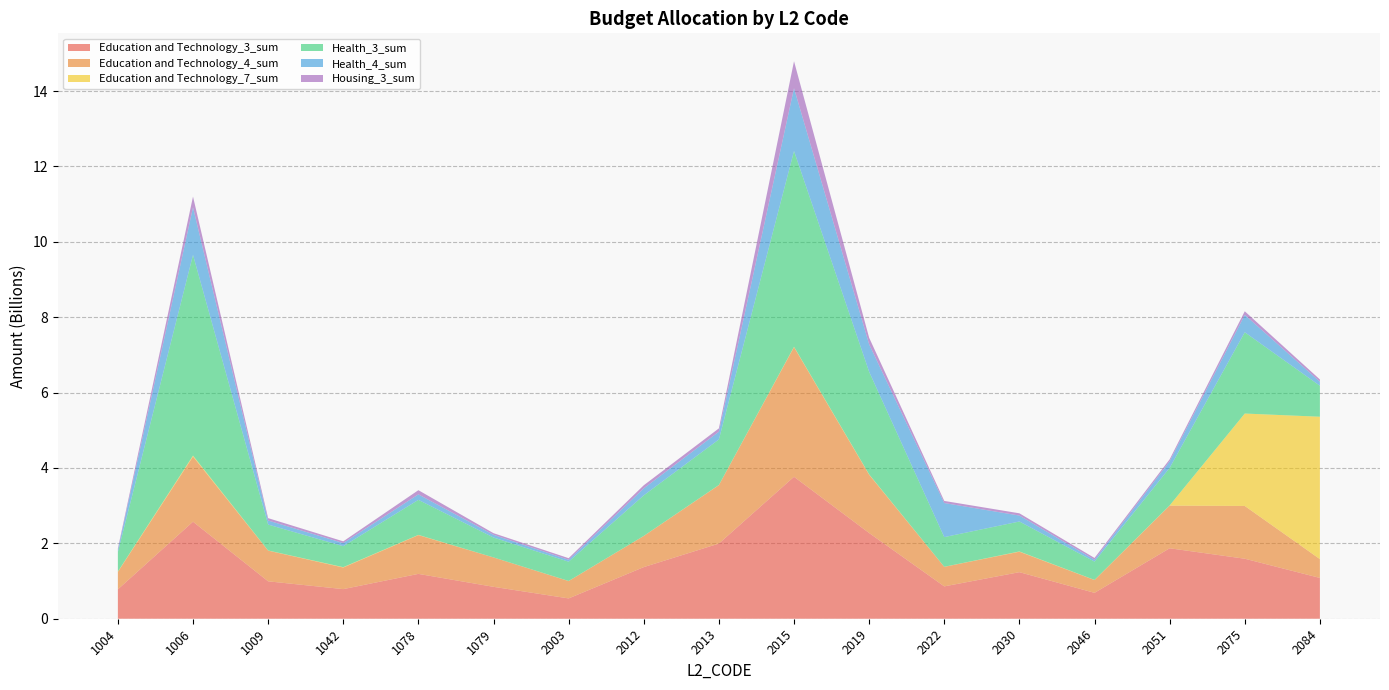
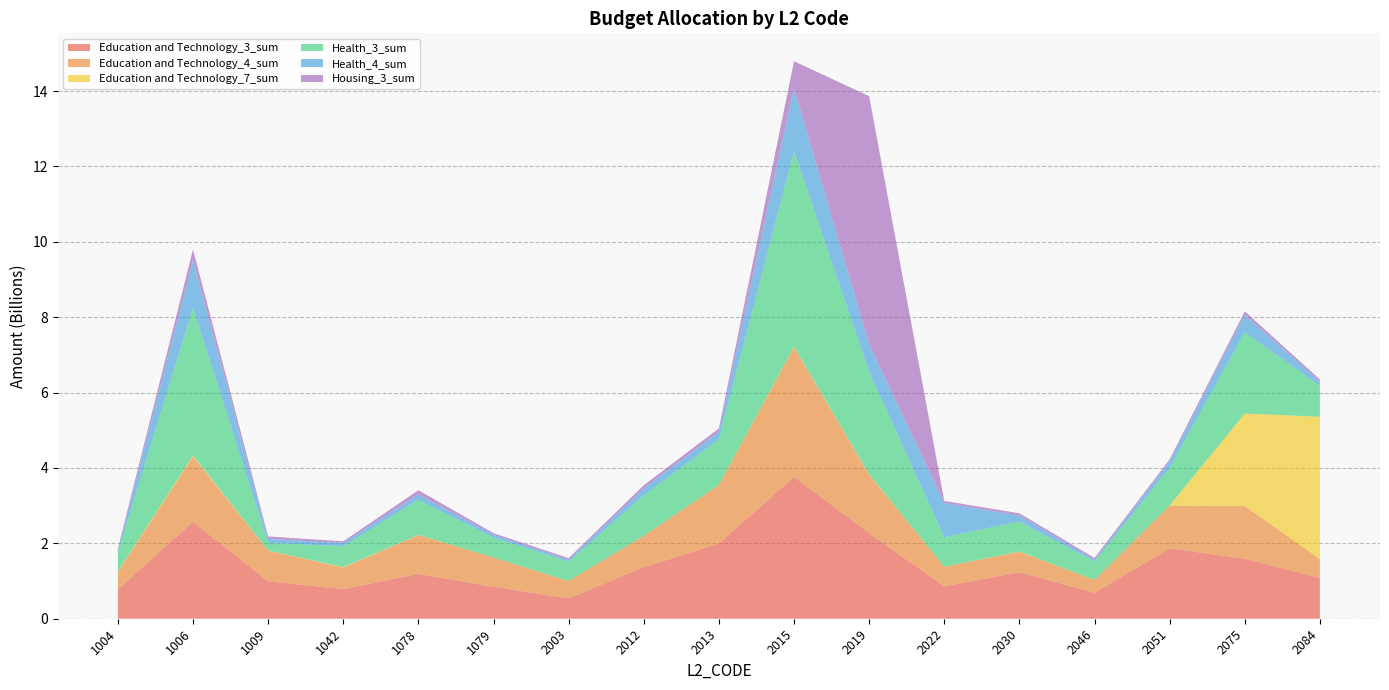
Health_3_sum, 1006: 5.3 -> 3.9
Health_3_sum, 1009: 0.7 -> 0.2
Housing_3_sum, 2019: 0.2 -> 6.6
